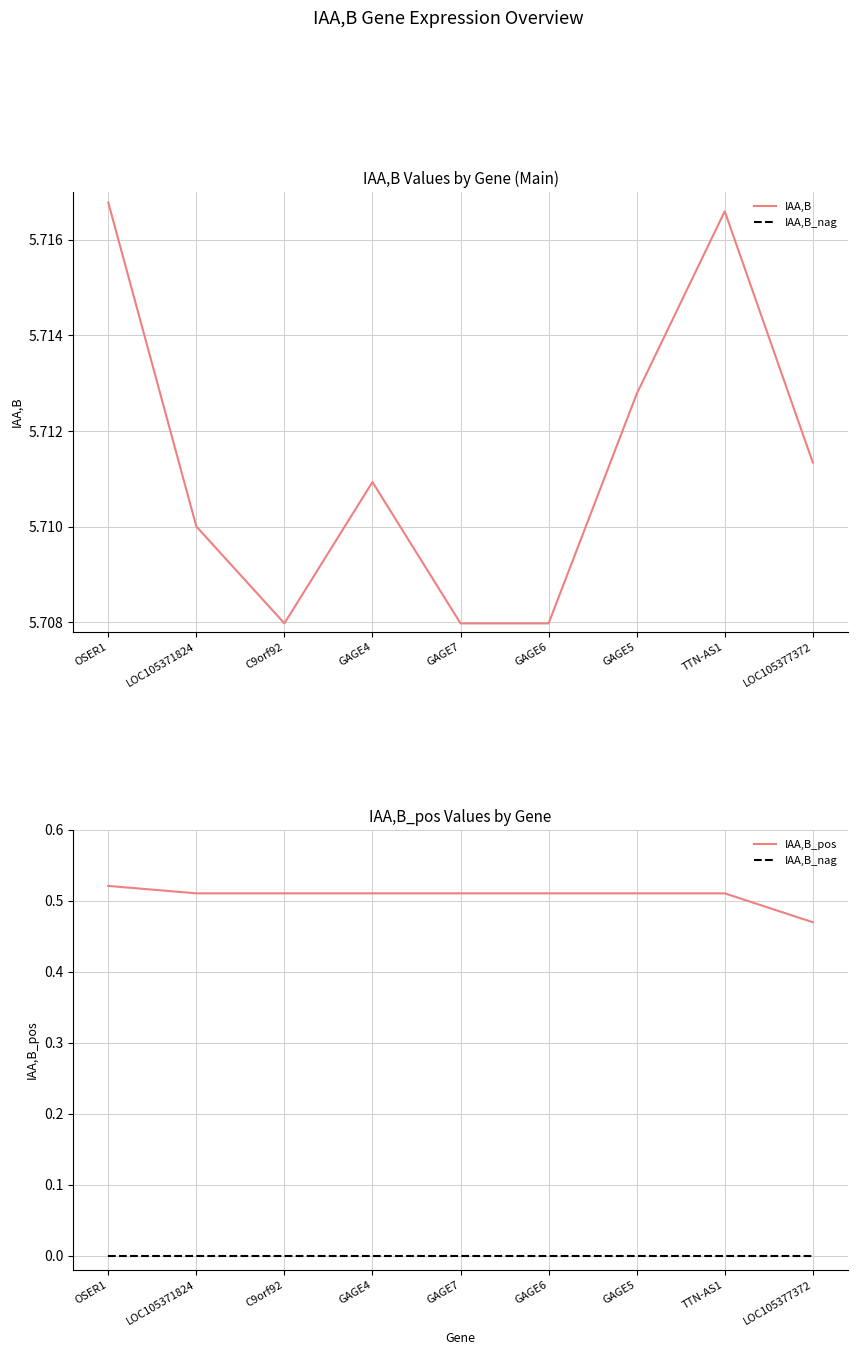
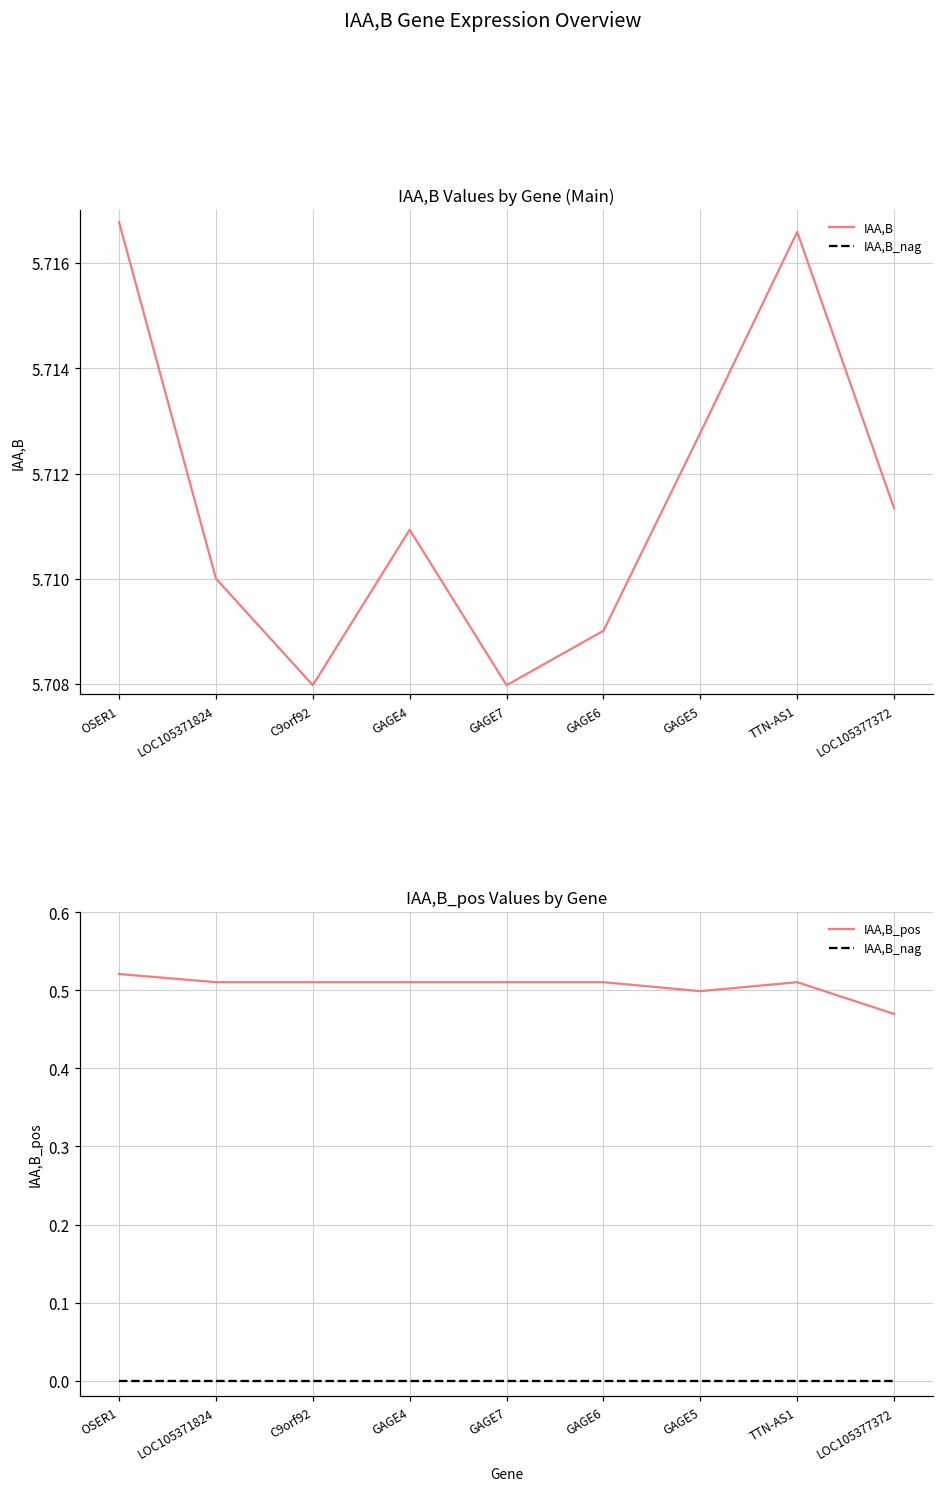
IAA,B Values by Gene (Main), IAA,B, GAGE6: 5.7080 -> 5.7090
IAA,B_pos Values by Gene, IAA,B_pos, GAGE5: 0.51 -> 0.50
